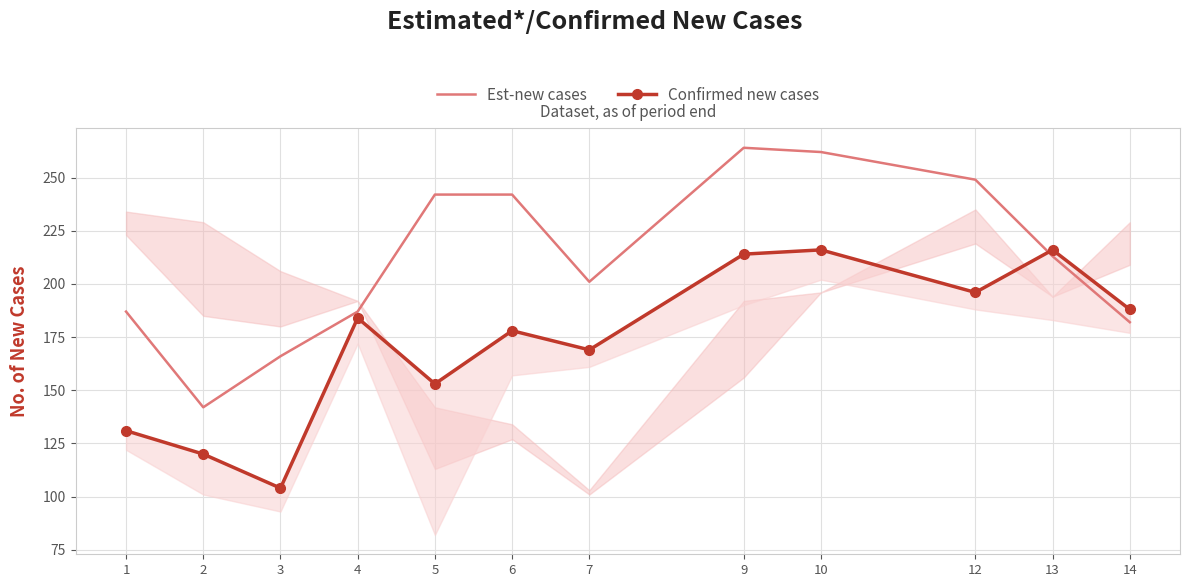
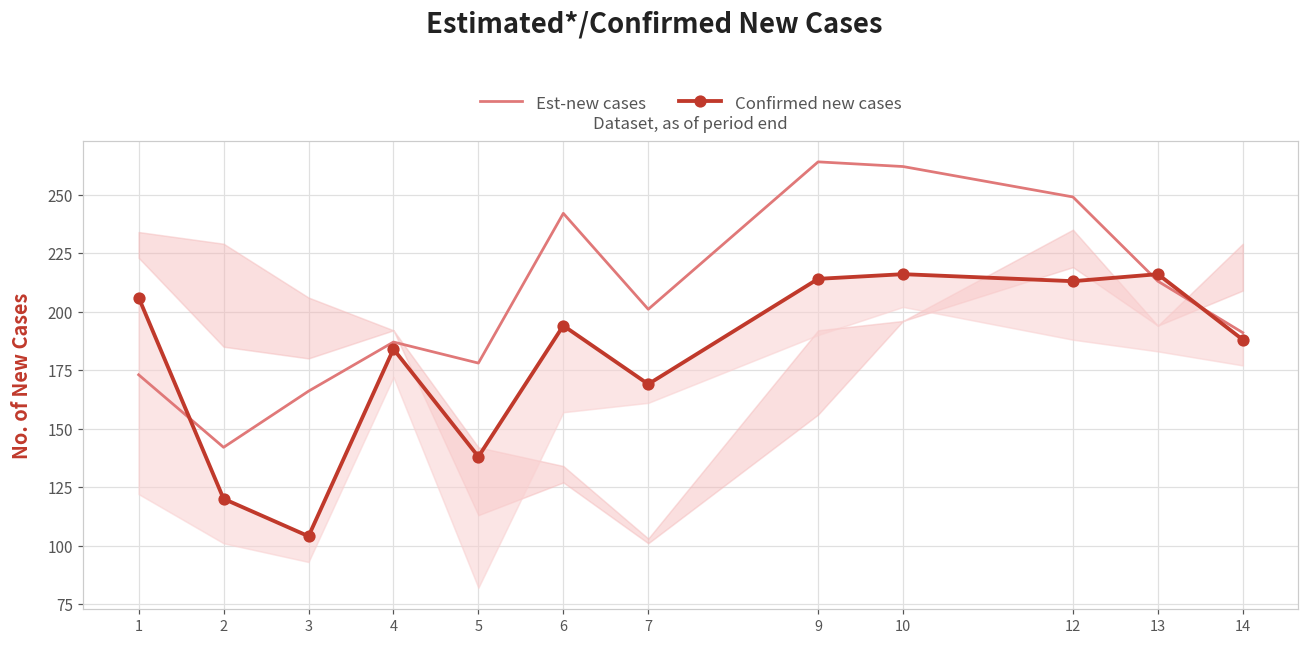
Est-new cases, 1: 187 -> 173
Confirmed new cases, 1: 131 -> 206
Est-new cases, 5: 242 -> 178
Confirmed new cases, 5: 153 -> 138
Confirmed new cases, 6: 178 -> 194
Confirmed new cases, 12: 196 -> 213
Est-new cases, 14: 182 -> 191
